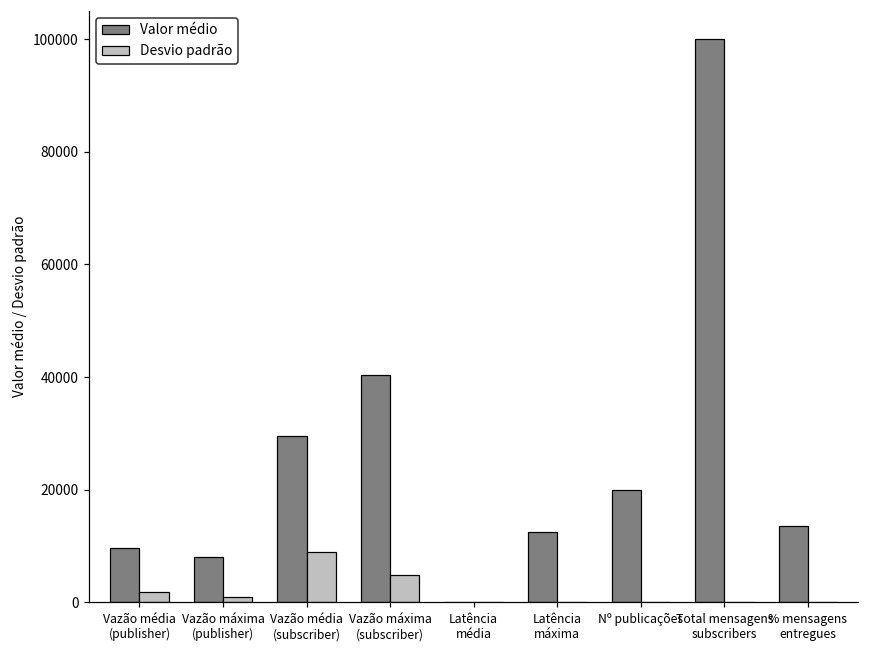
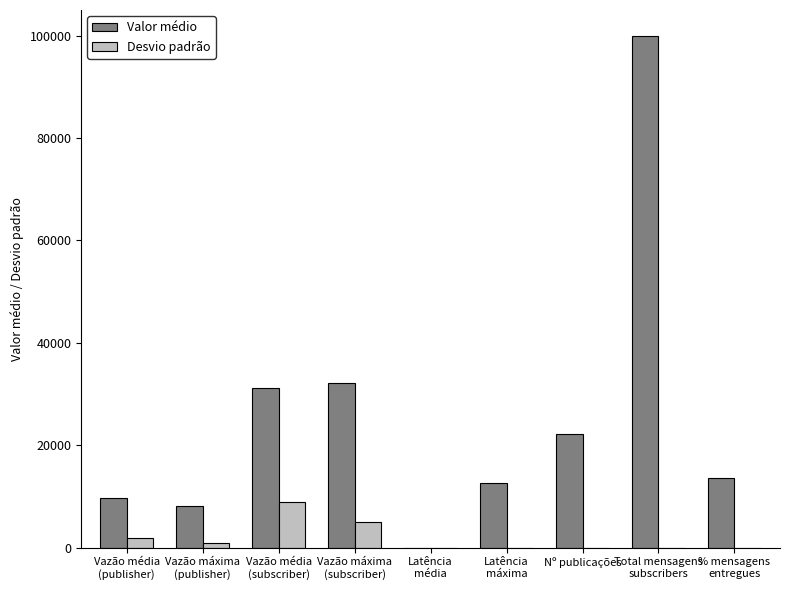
Valor médio, Vazão média (subscriber): 30000 -> 31000
Valor médio, Vazão máxima (subscriber): 40000 -> 32000
Valor médio, Nº publicações: 20000 -> 22000
